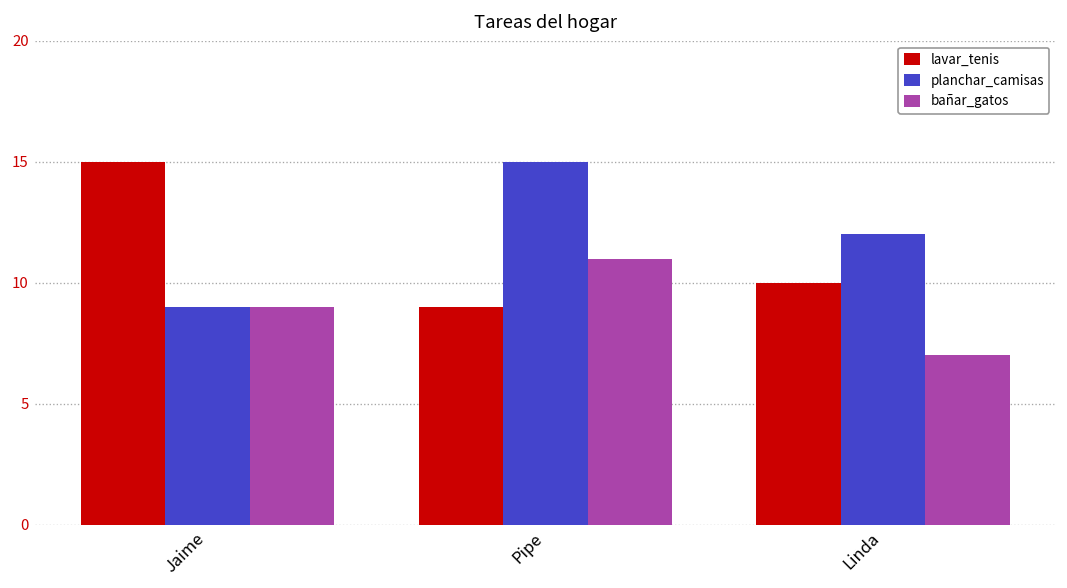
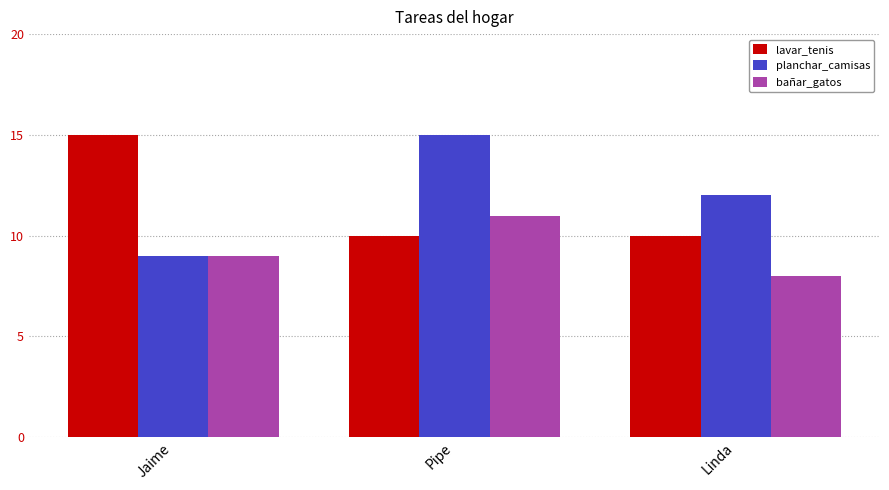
lavar_tenis, Pipe: 9 -> 10
bañar_gatos, Linda: 7 -> 8
